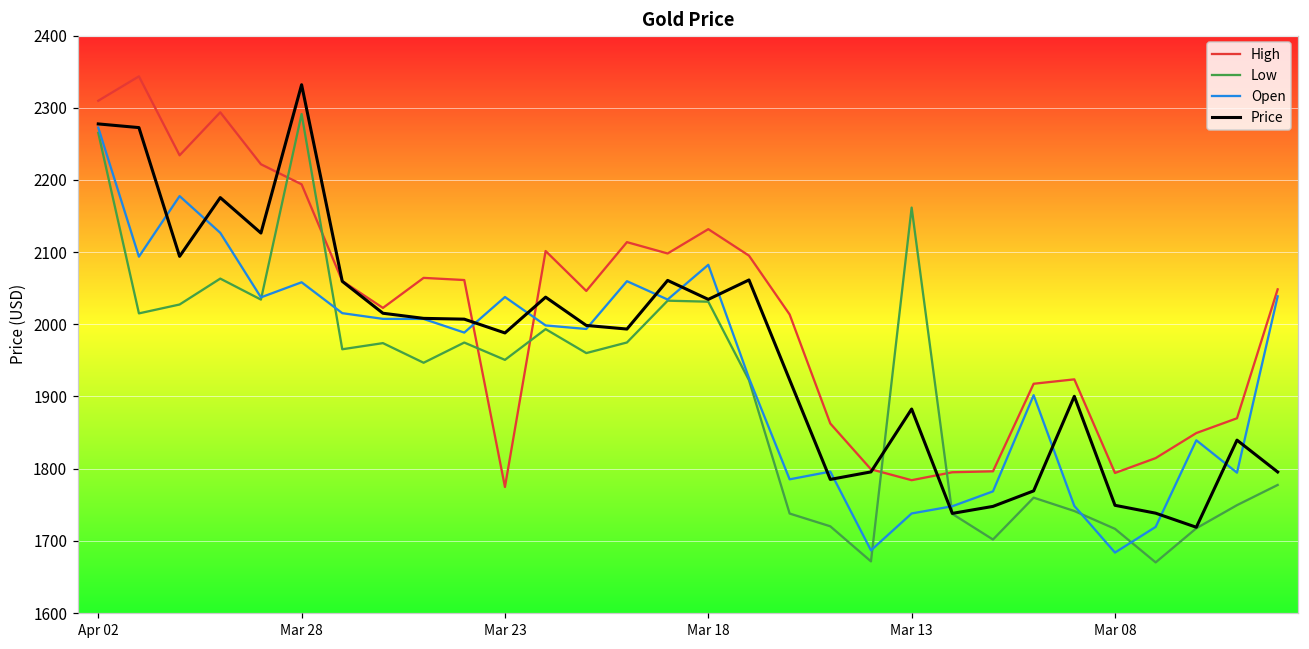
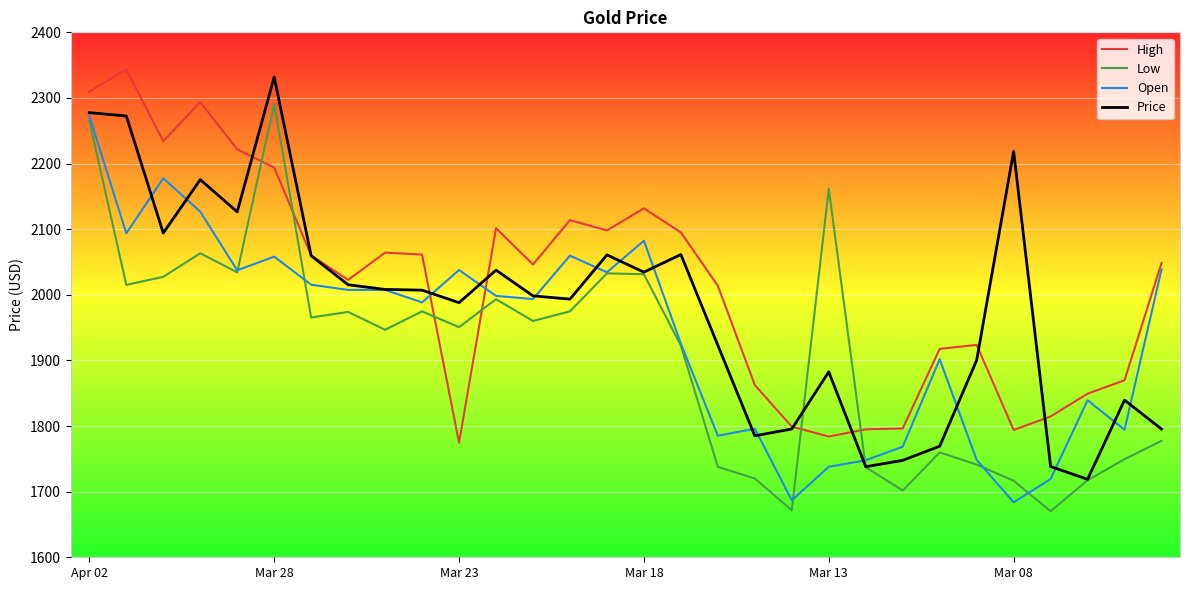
Price, Mar 08: 1750 -> 2220
